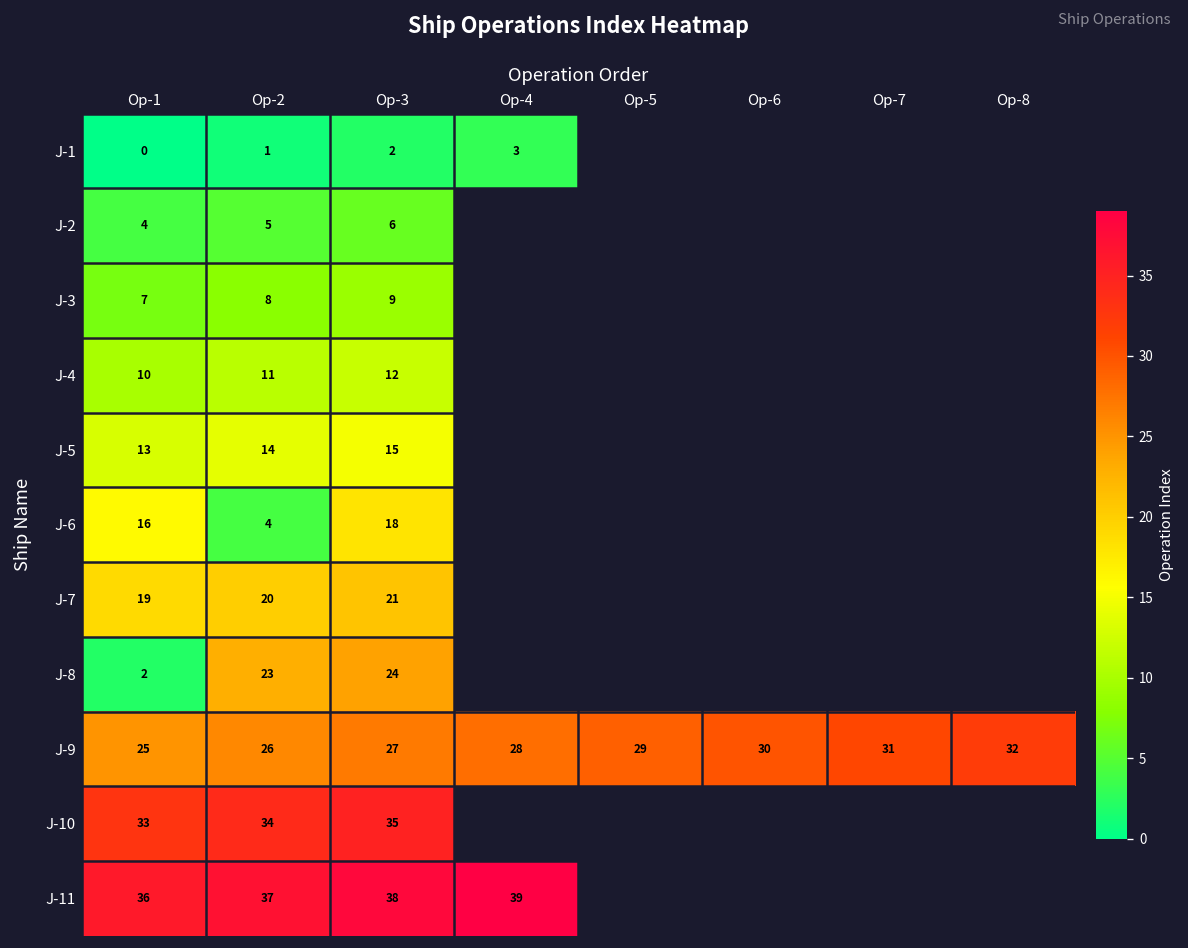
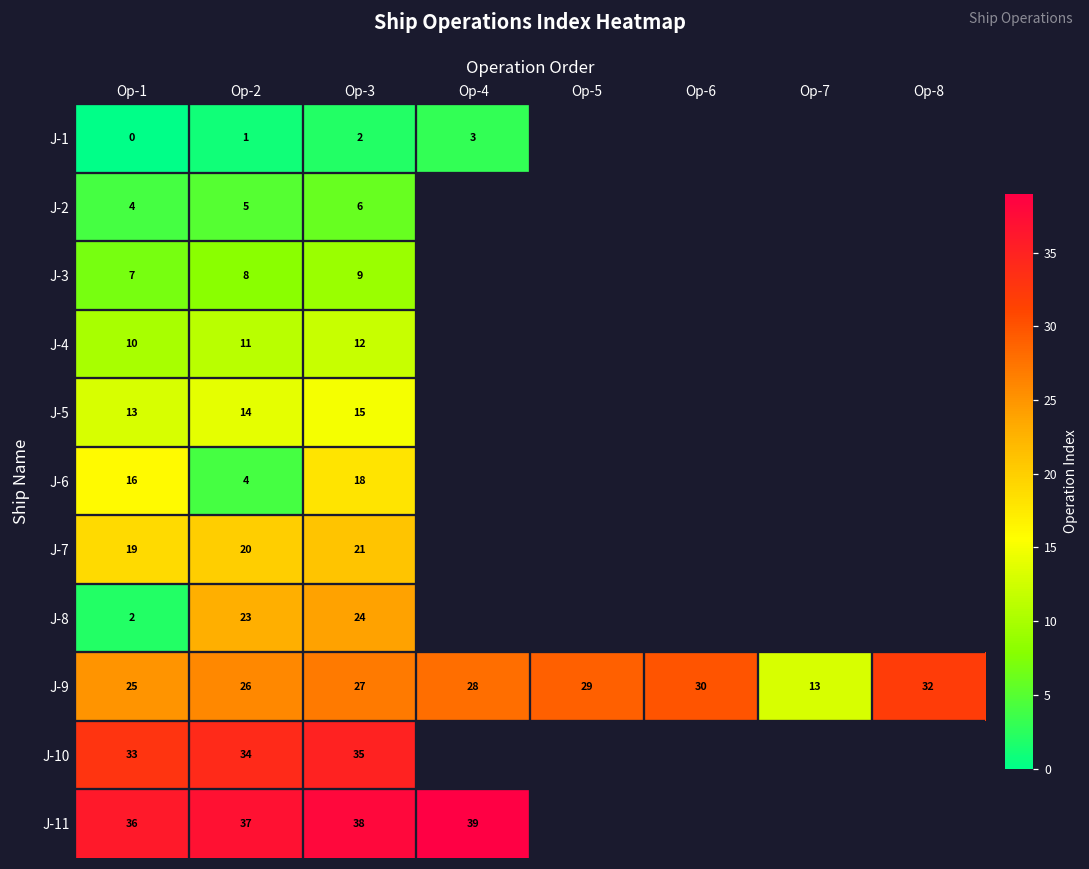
J-9, Op-7: 31 -> 13
